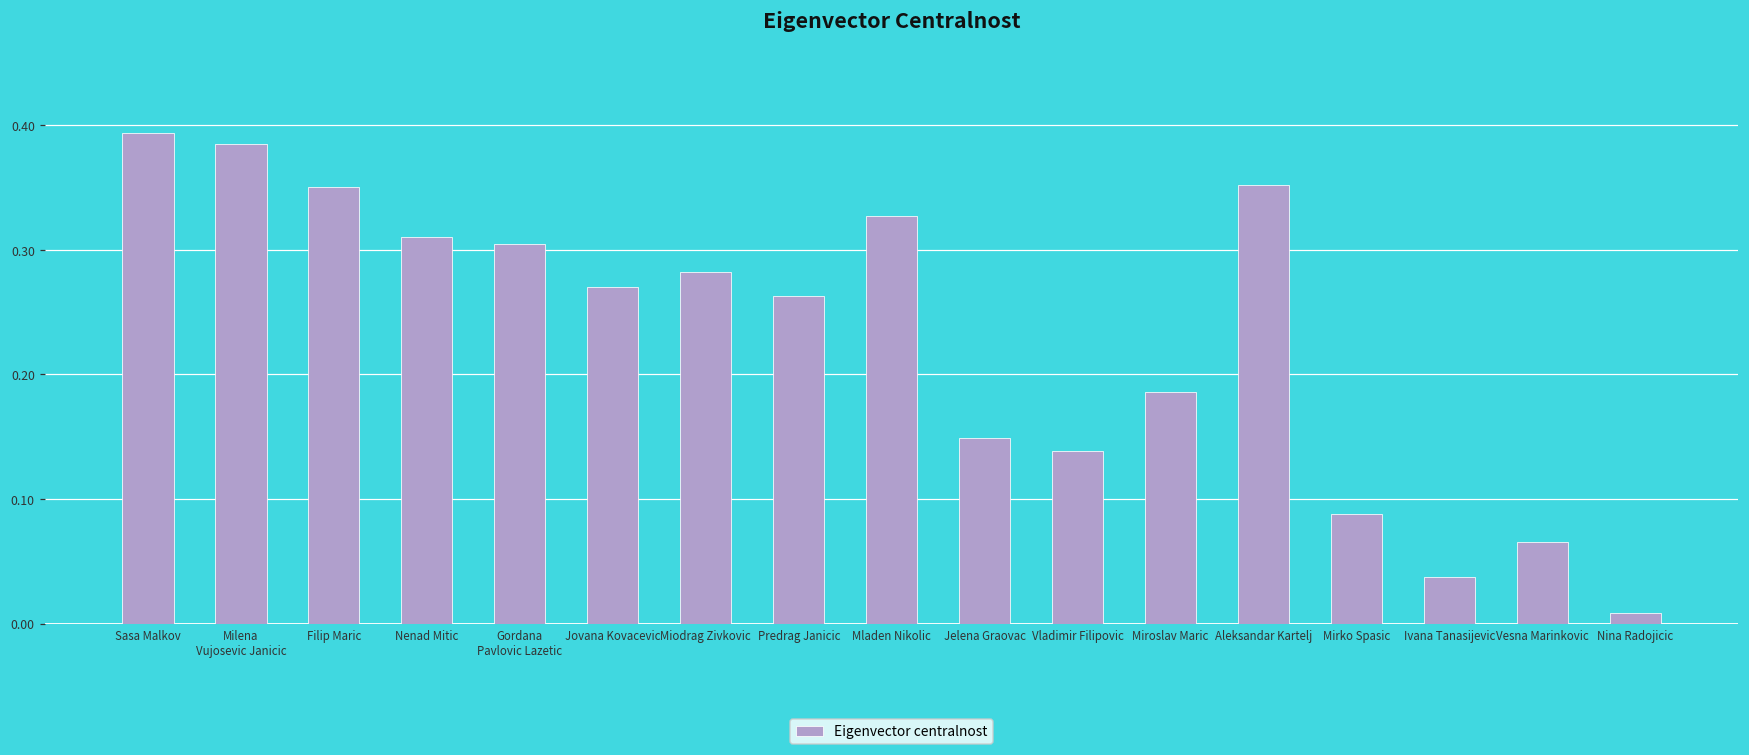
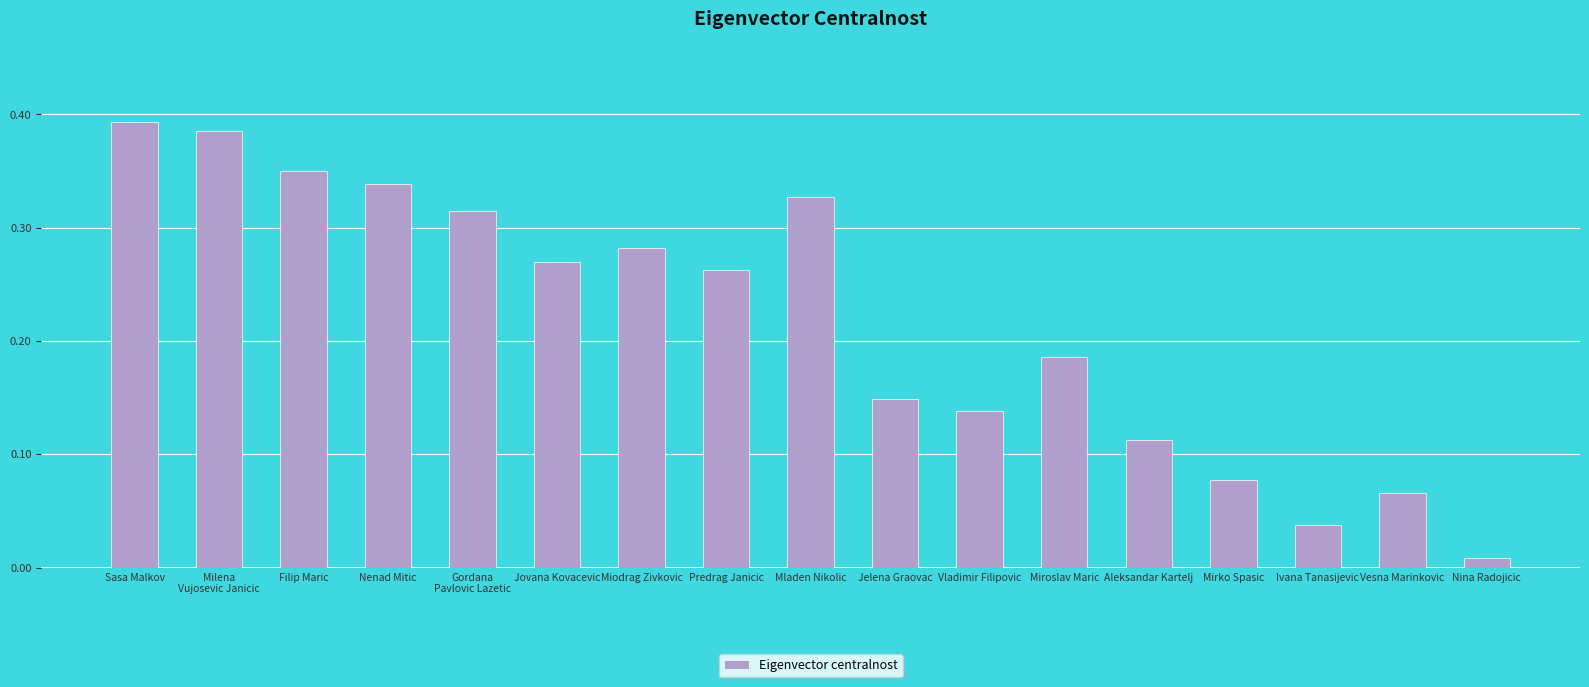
Nenad Mitic: 0.310 -> 0.339
Gordana Pavlovic Lazetic: 0.305 -> 0.315
Aleksandar Kartelj: 0.352 -> 0.112
Mirko Spasic: 0.088 -> 0.078
